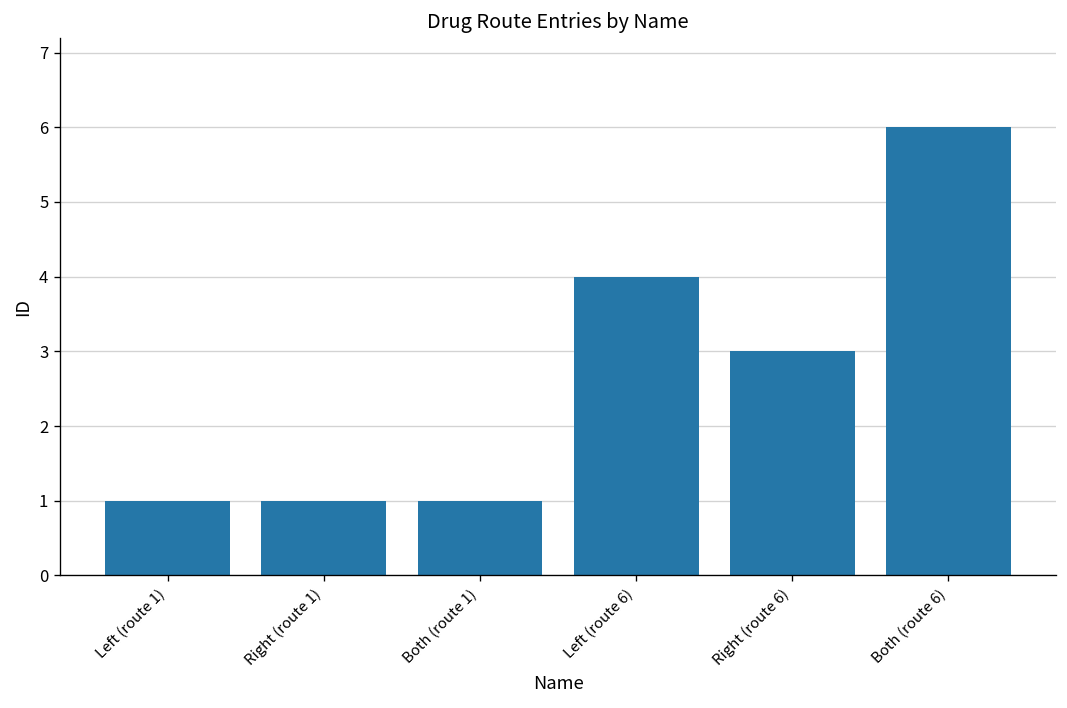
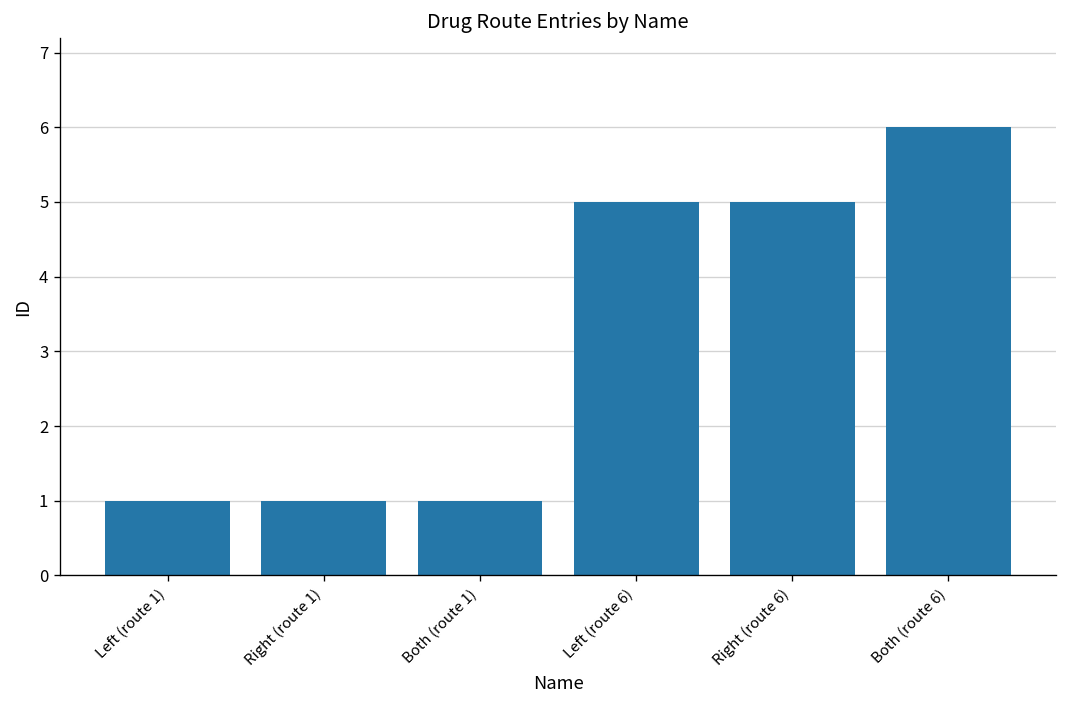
Left (route 6): 4 -> 5
Right (route 6): 3 -> 5
